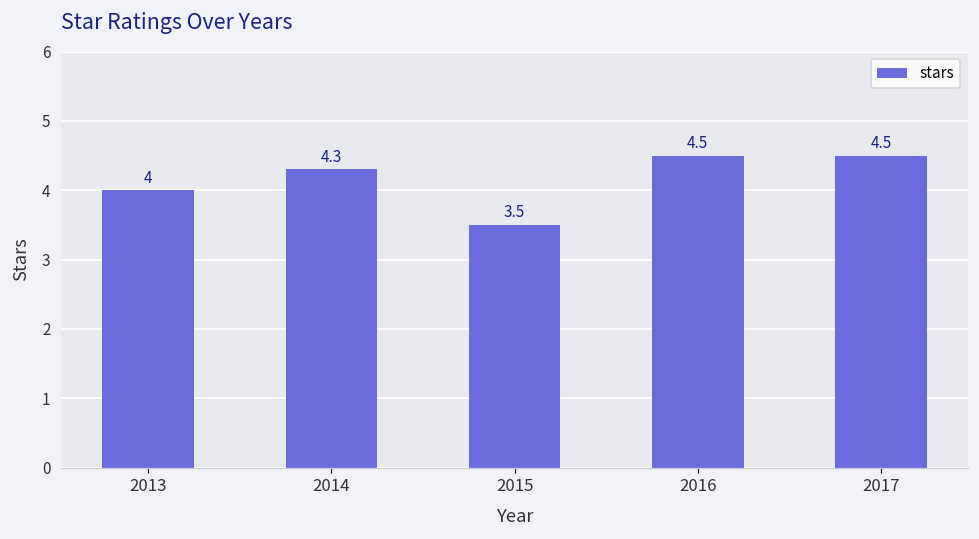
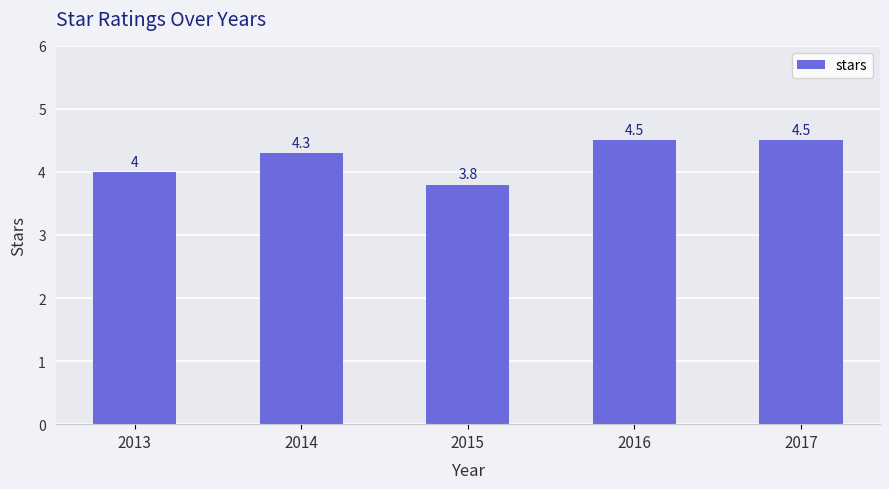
2015: 3.5 -> 3.8
